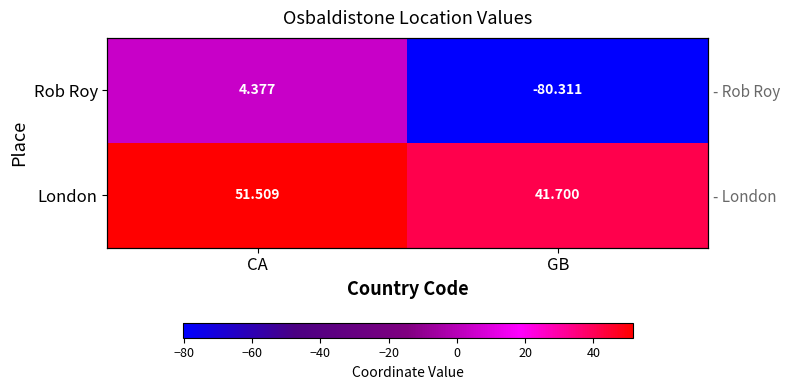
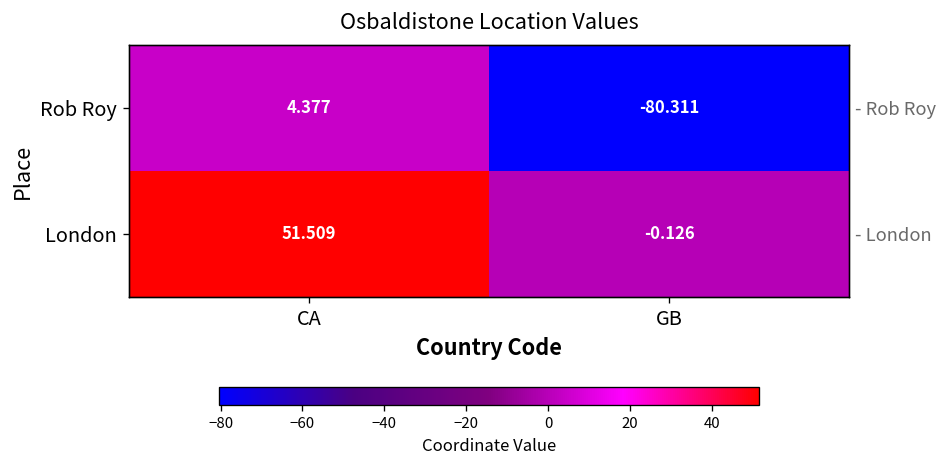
London, GB: 41.700 -> -0.126
